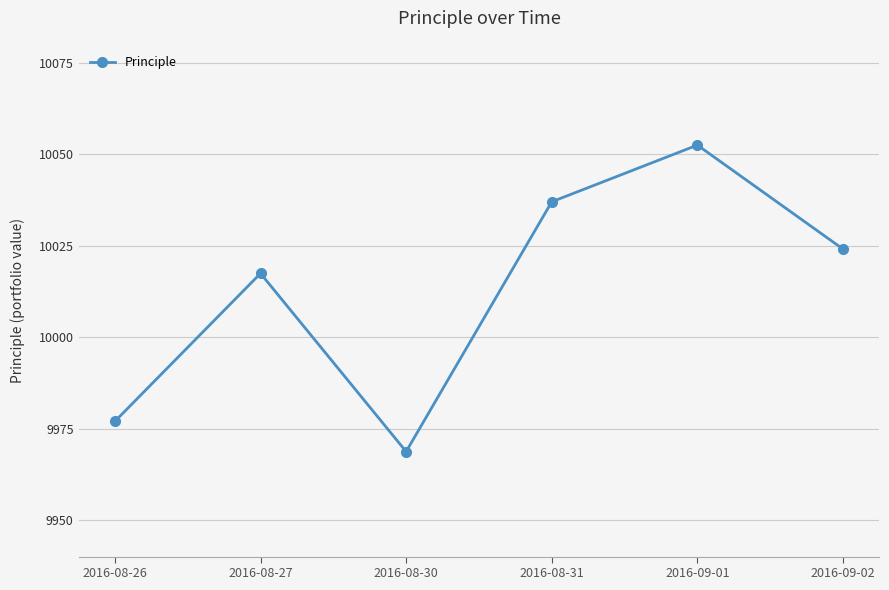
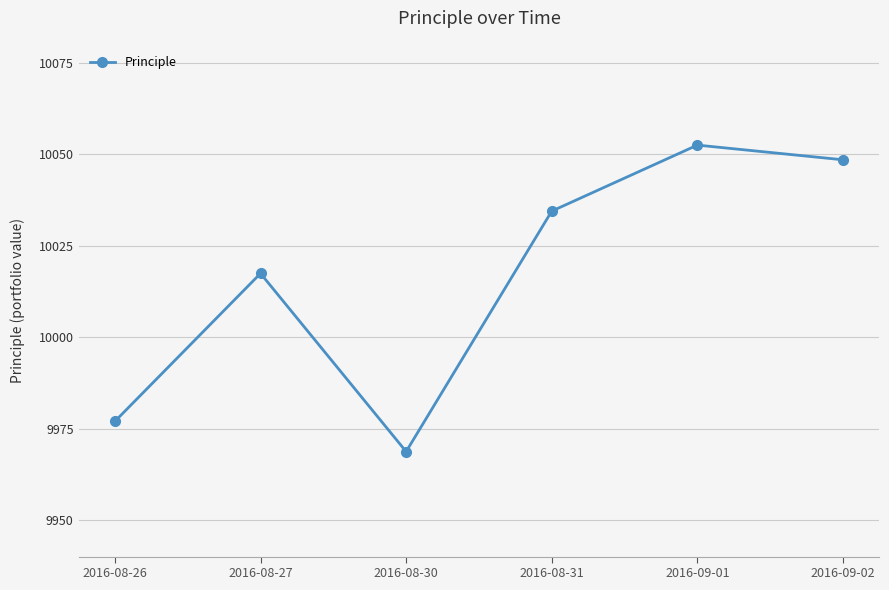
2016-08-31: 10037 -> 10035
2016-09-02: 10024 -> 10049
